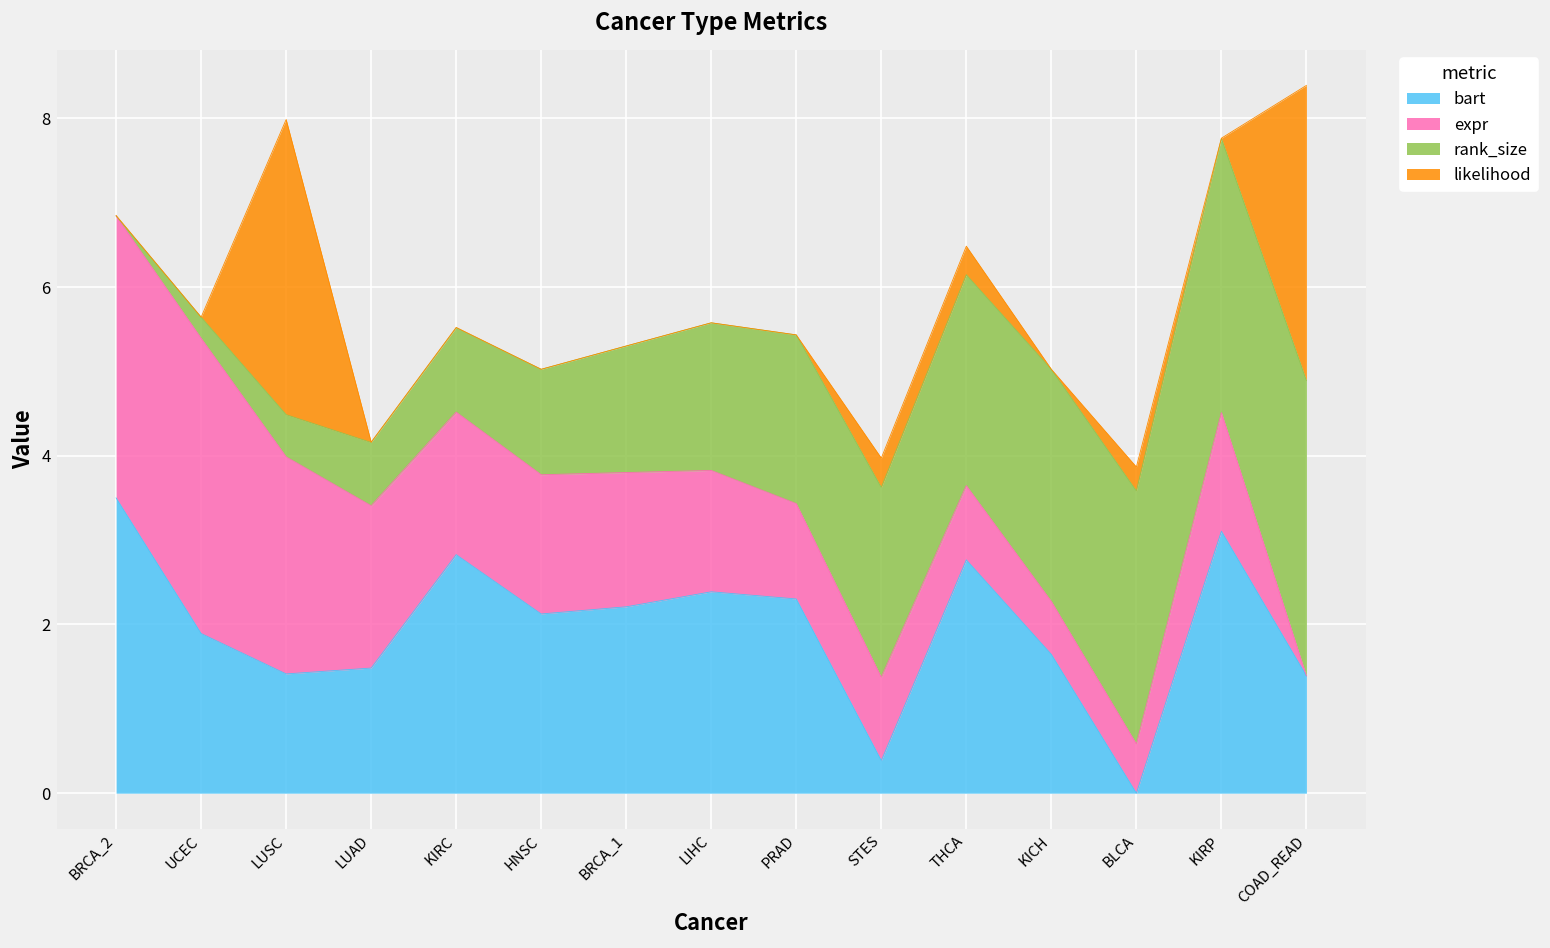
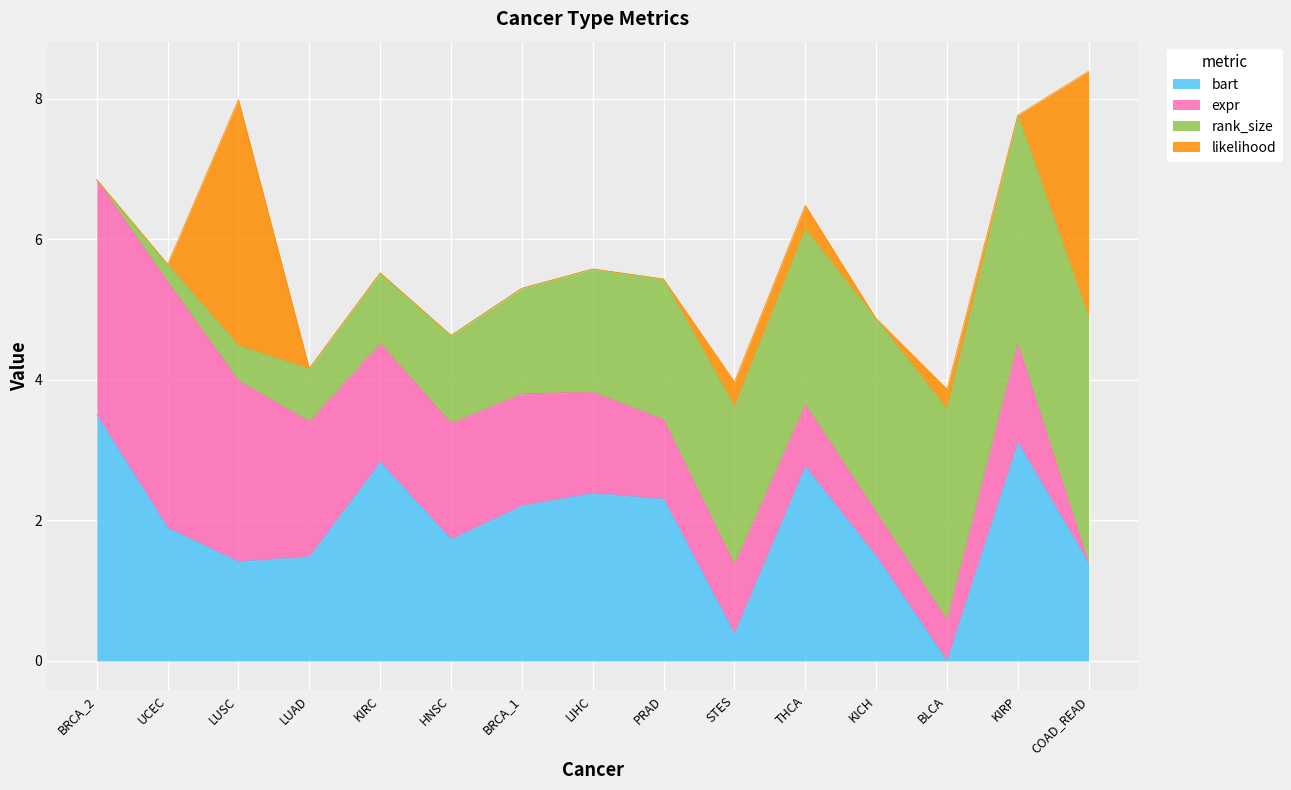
bart, HNSC: 2.1 -> 1.7
bart, KICH: 1.6 -> 1.5
